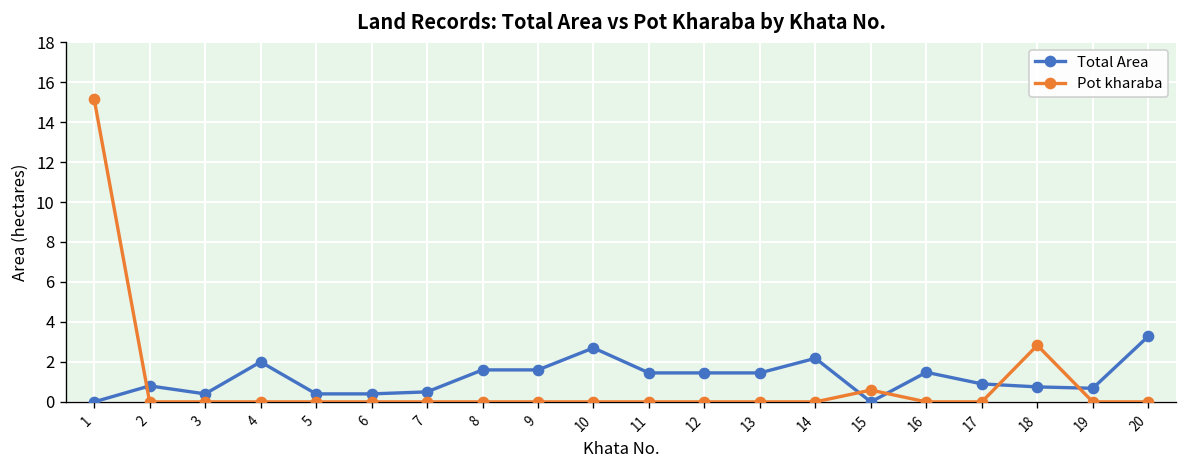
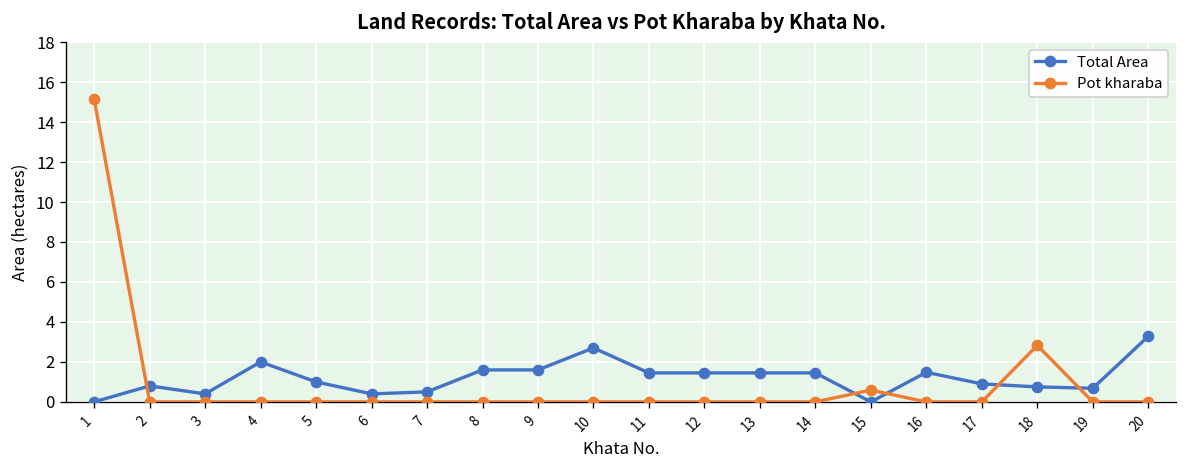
Total Area, 5: 0.4 -> 1.0
Total Area, 14: 2.2 -> 1.5
